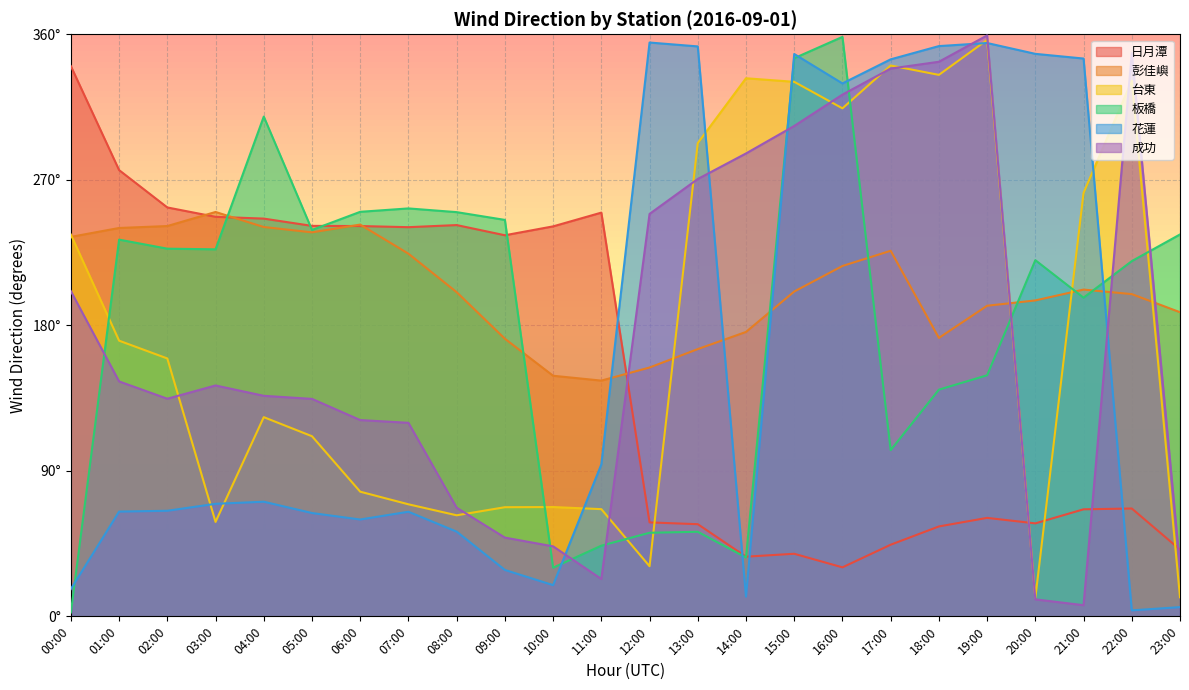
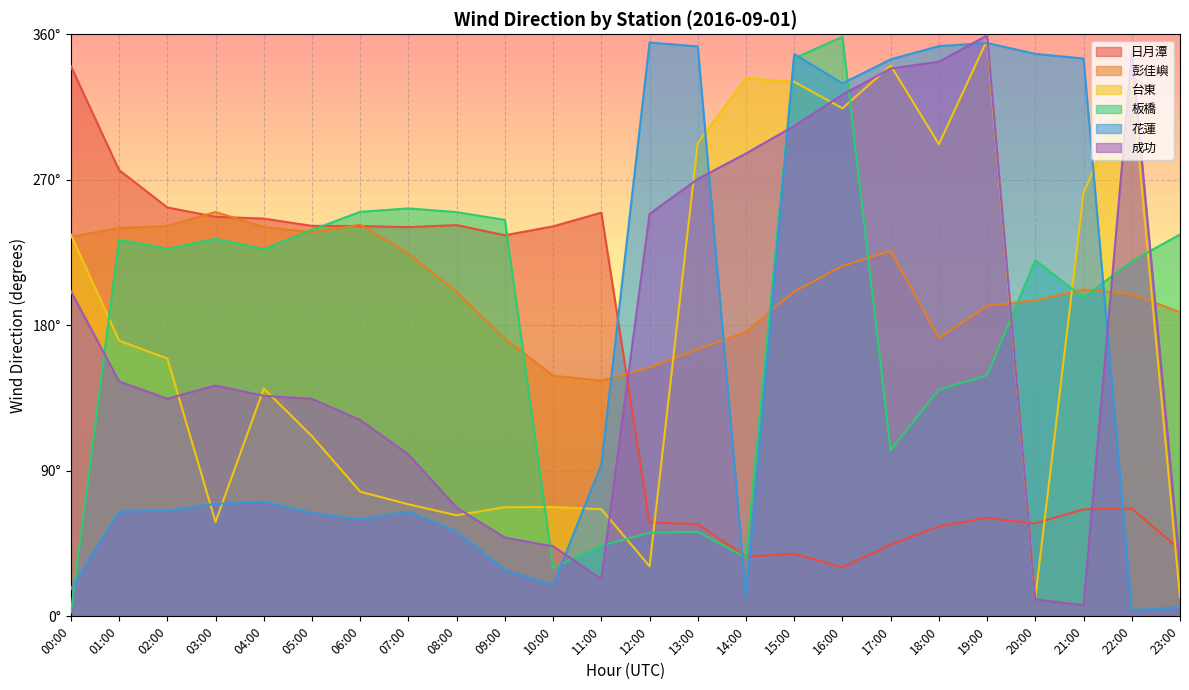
板橋, 03:00: 227° -> 234°
台東, 04:00: 123° -> 141°
板橋, 04:00: 309° -> 227°
成功, 07:00: 120° -> 100°
台東, 18:00: 335° -> 292°
